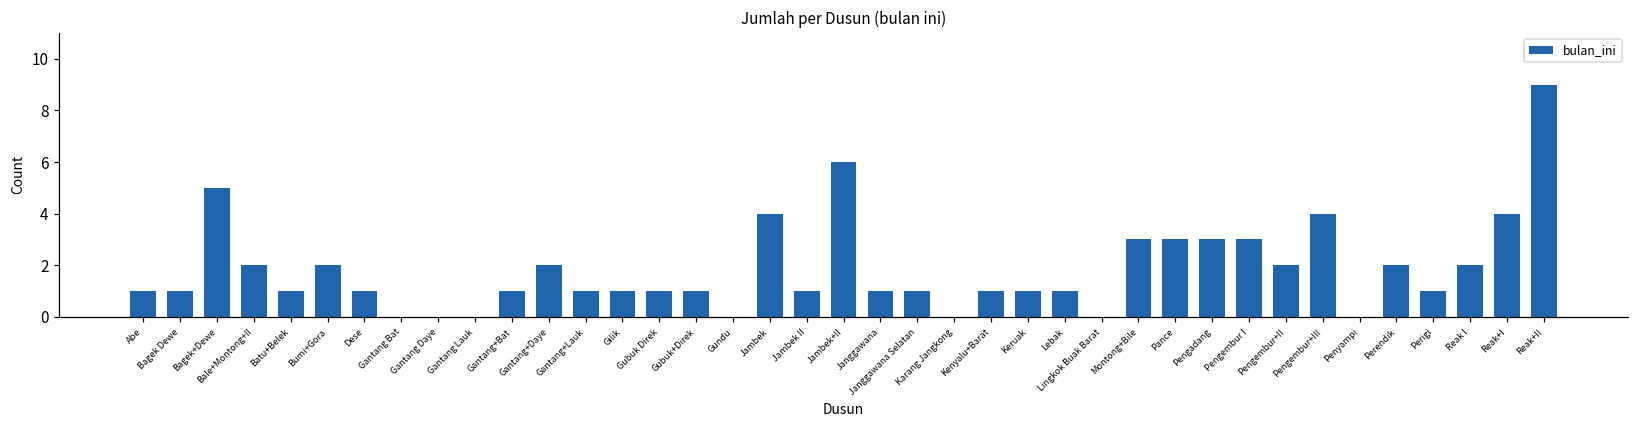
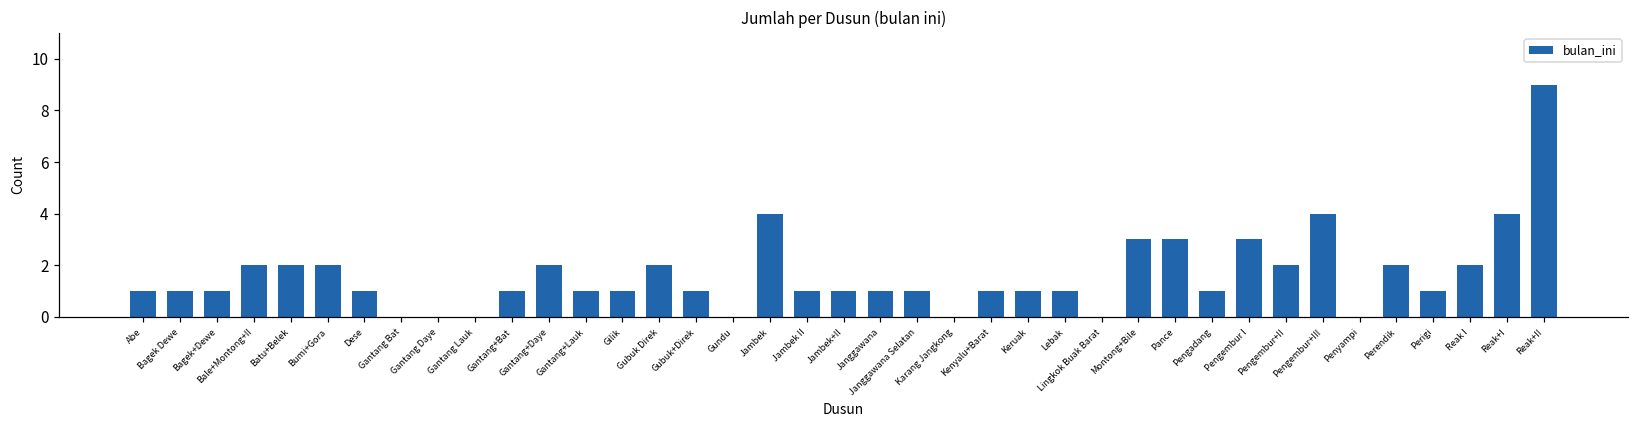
Bagek+Dewe: 5 -> 1
Batu+Belek: 1 -> 2
Gubuk Direk: 1 -> 2
Jambek+II: 6 -> 1
Pengadang: 3 -> 1
